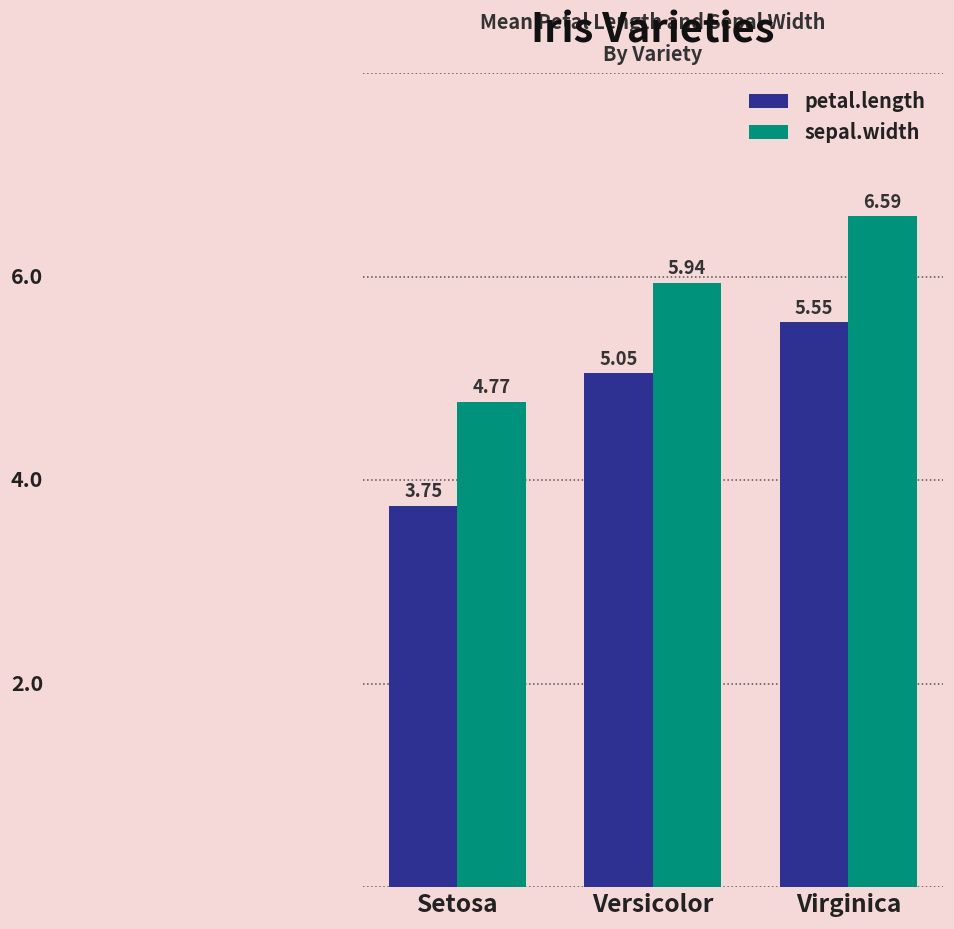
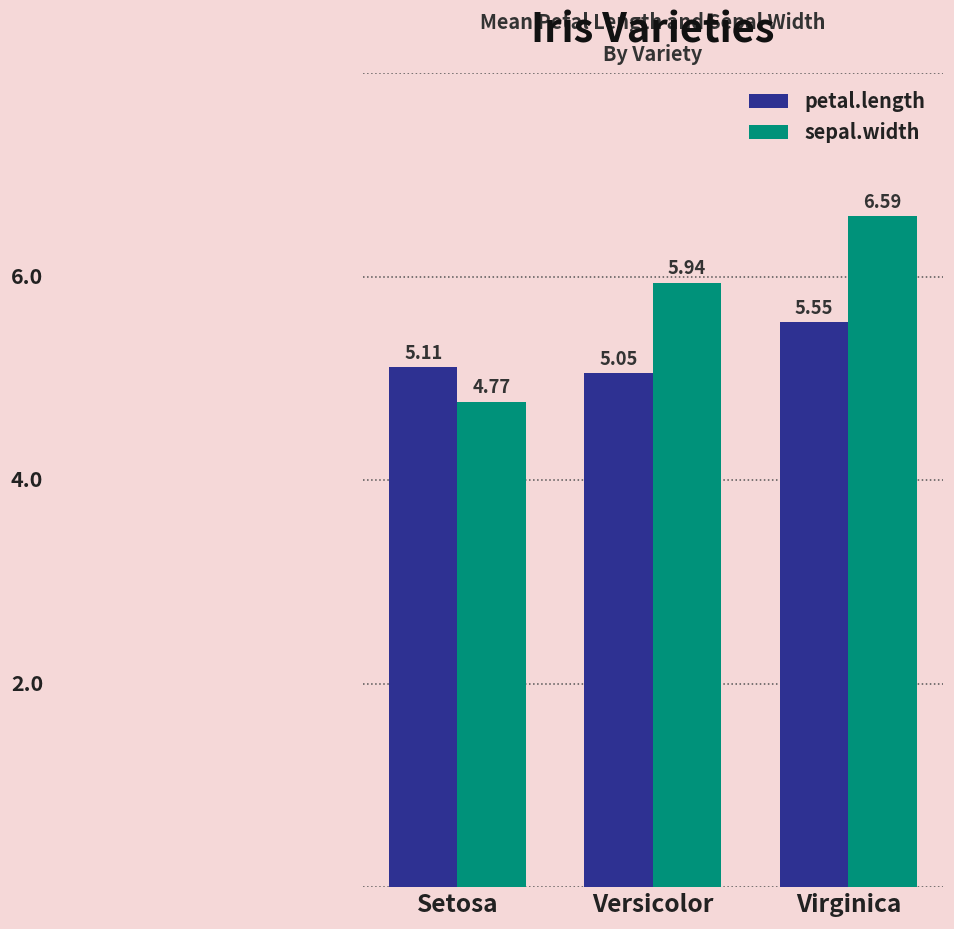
petal.length, Setosa: 3.75 -> 5.11
